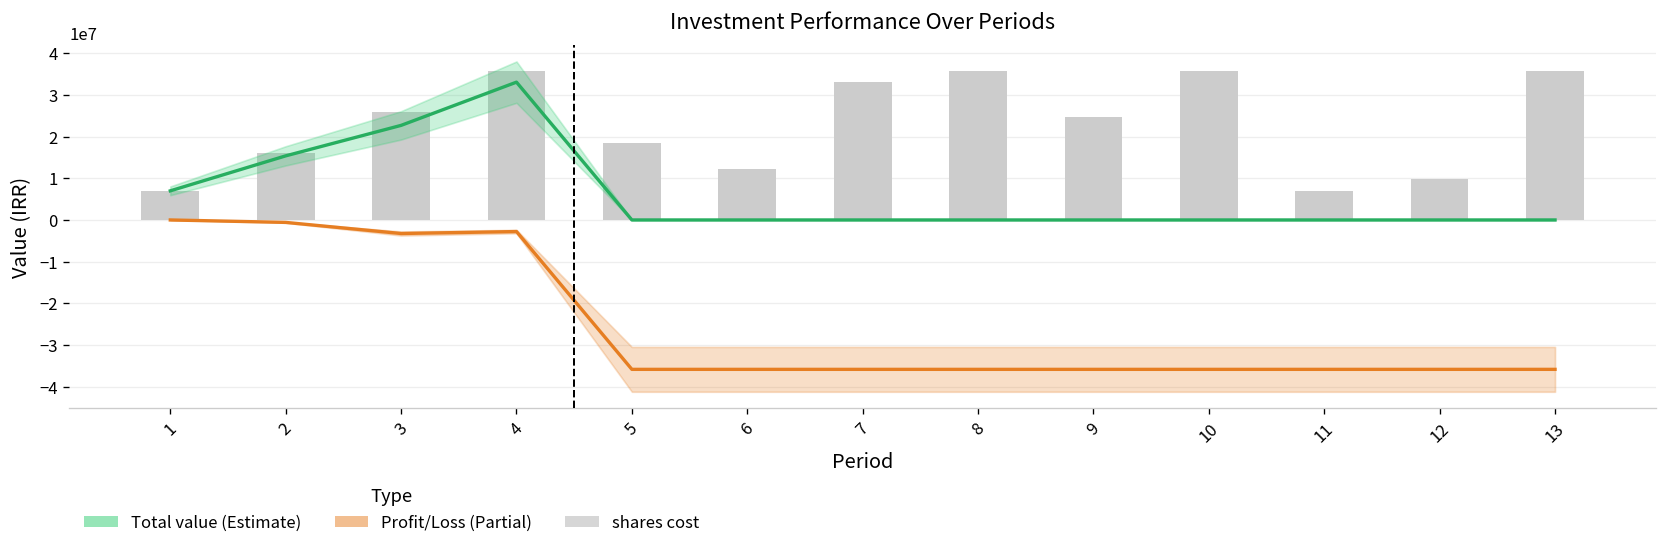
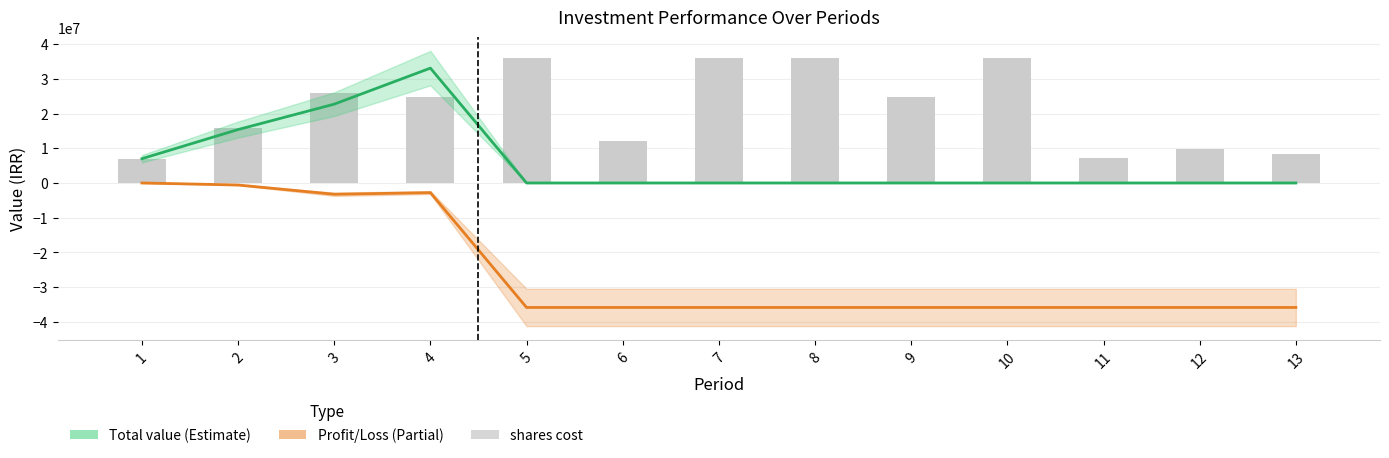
shares cost, 4: 36000000 -> 25000000
shares cost, 5: 18000000 -> 36000000
shares cost, 7: 33000000 -> 36000000
shares cost, 13: 36000000 -> 8000000
